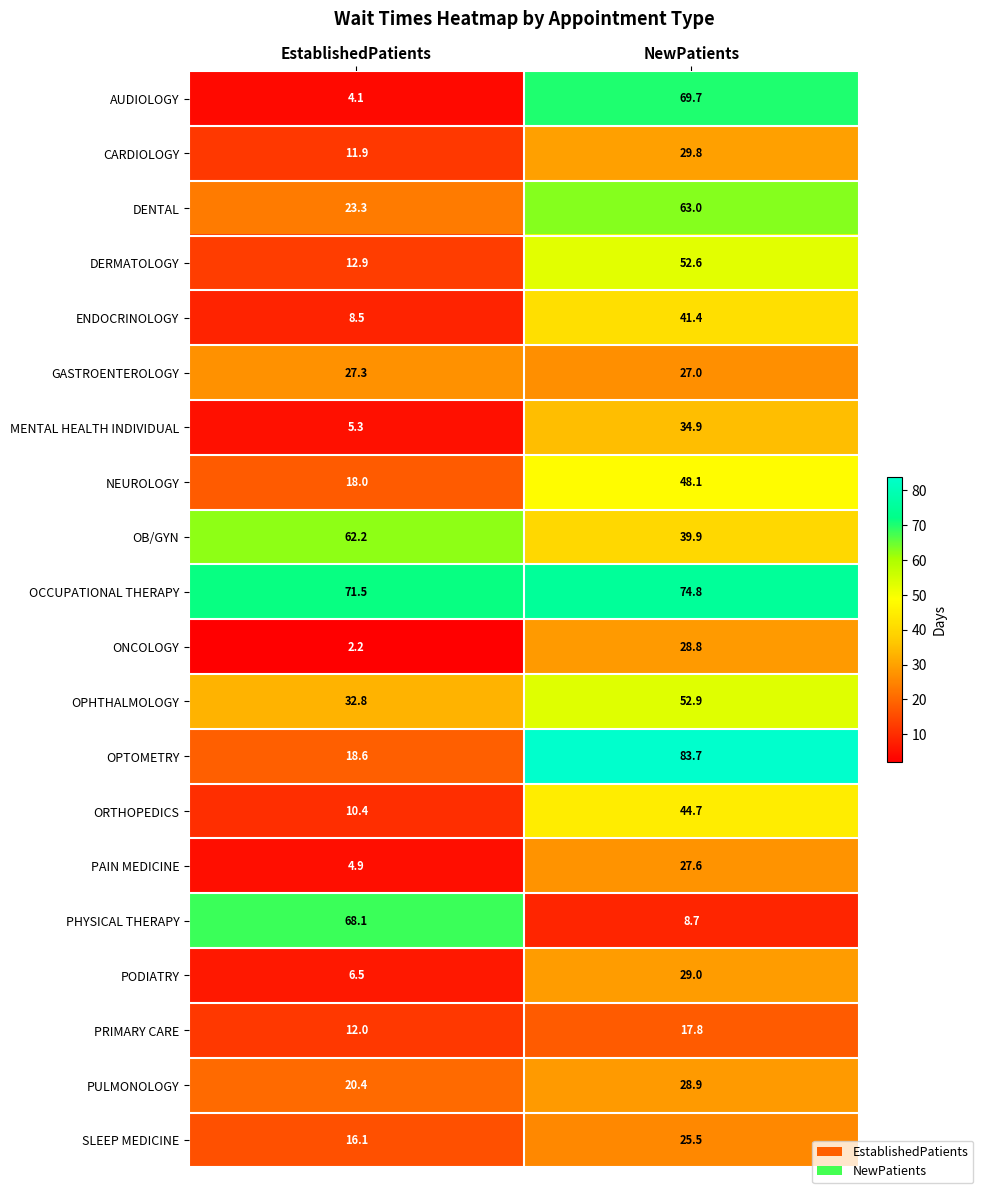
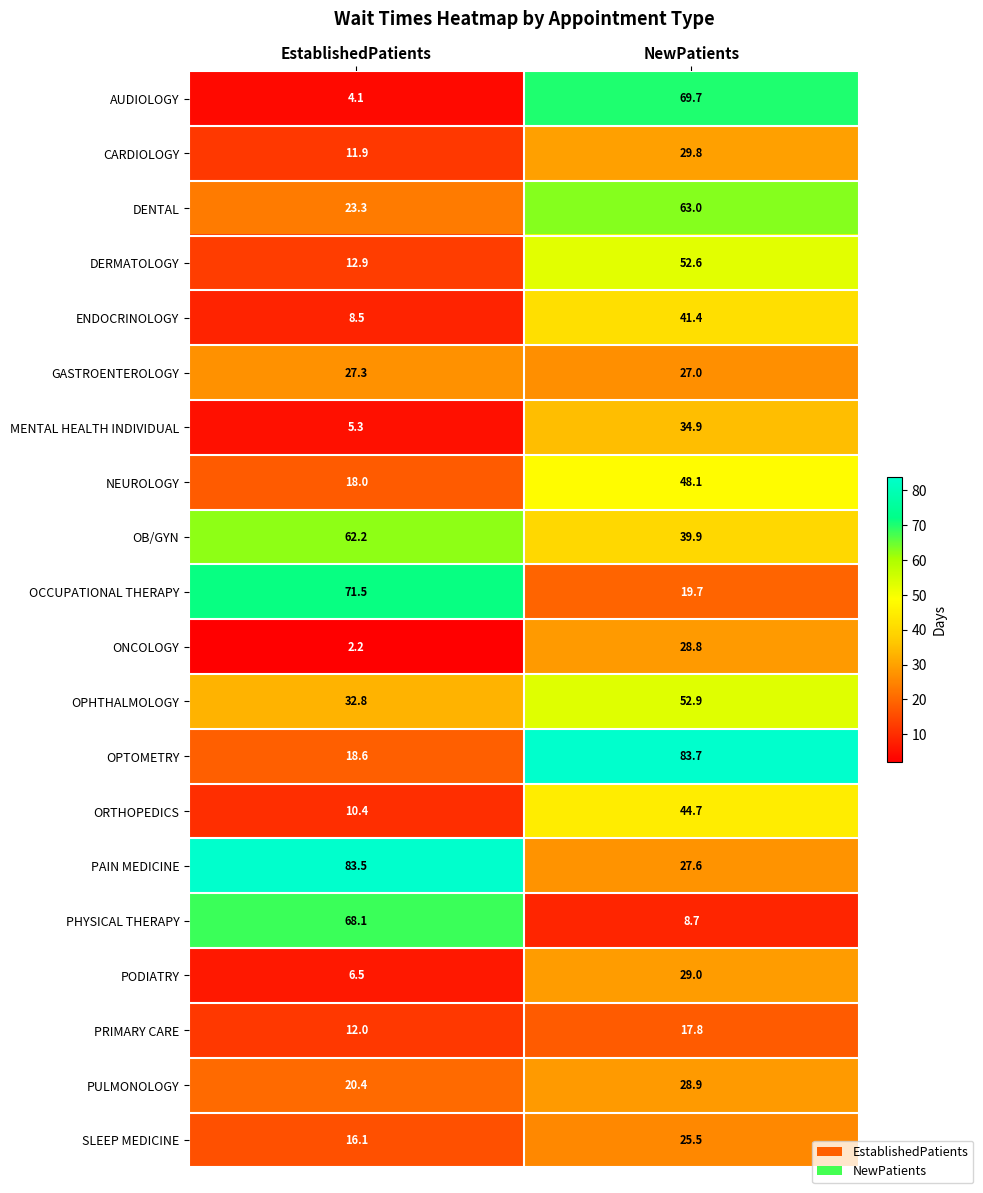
OCCUPATIONAL THERAPY, NewPatients: 74.8 -> 19.7
PAIN MEDICINE, EstablishedPatients: 4.9 -> 83.5
